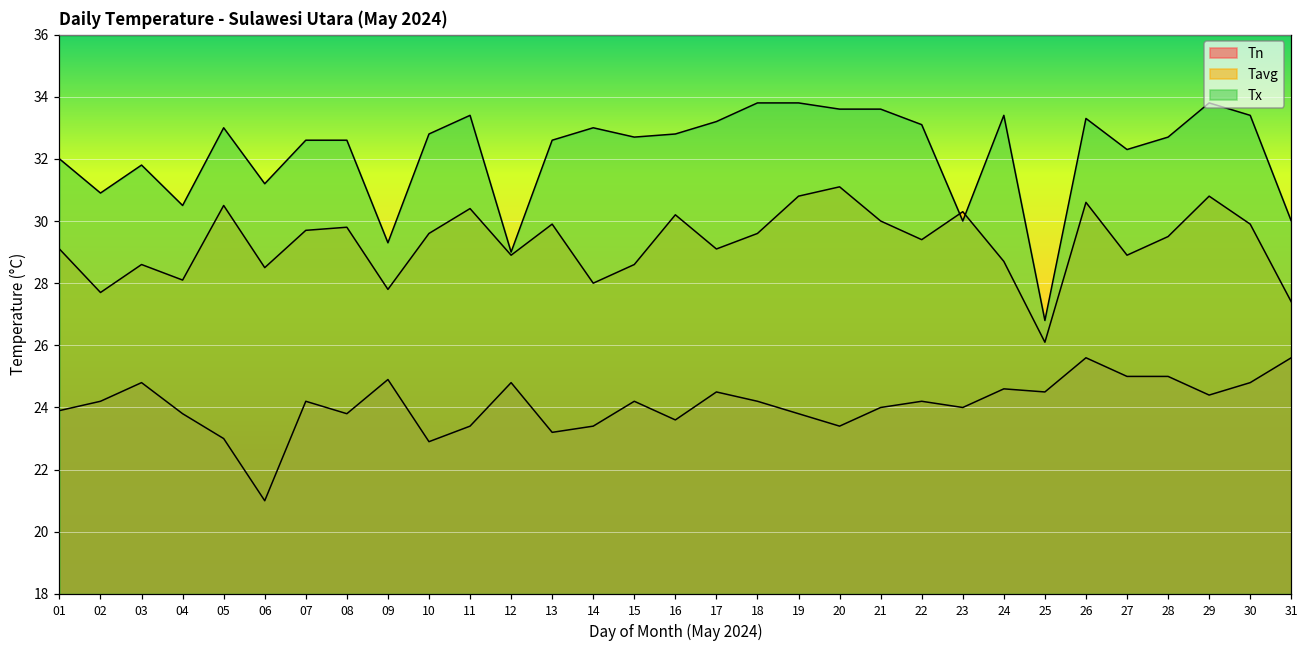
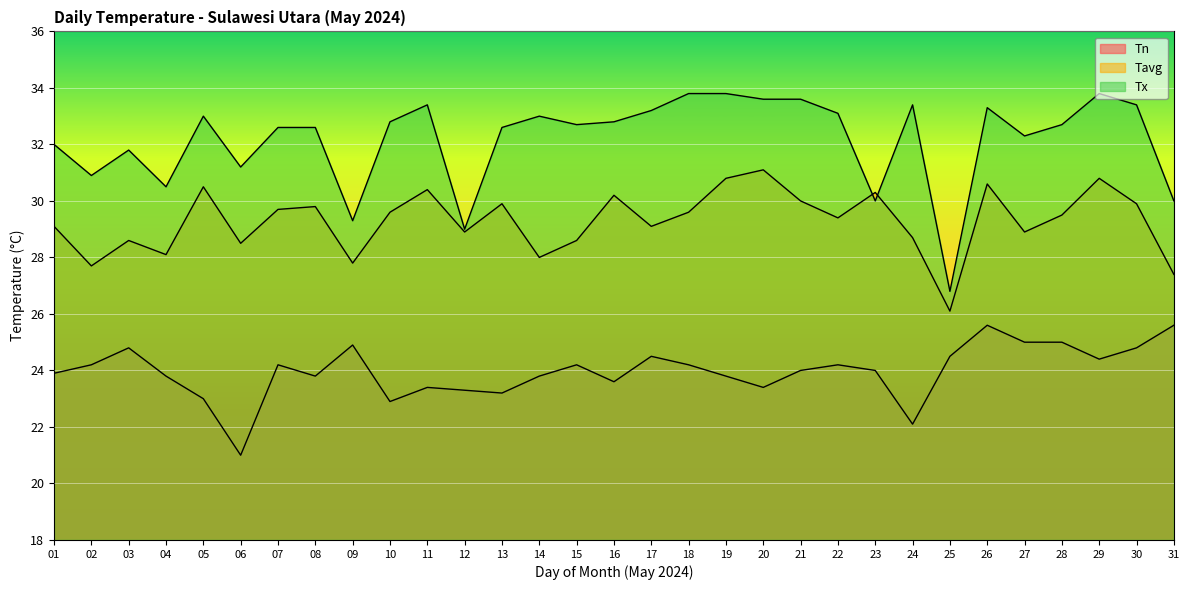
Tn, 12: 24.8 -> 23.3
Tn, 14: 23.4 -> 23.8
Tn, 24: 24.6 -> 22.1
